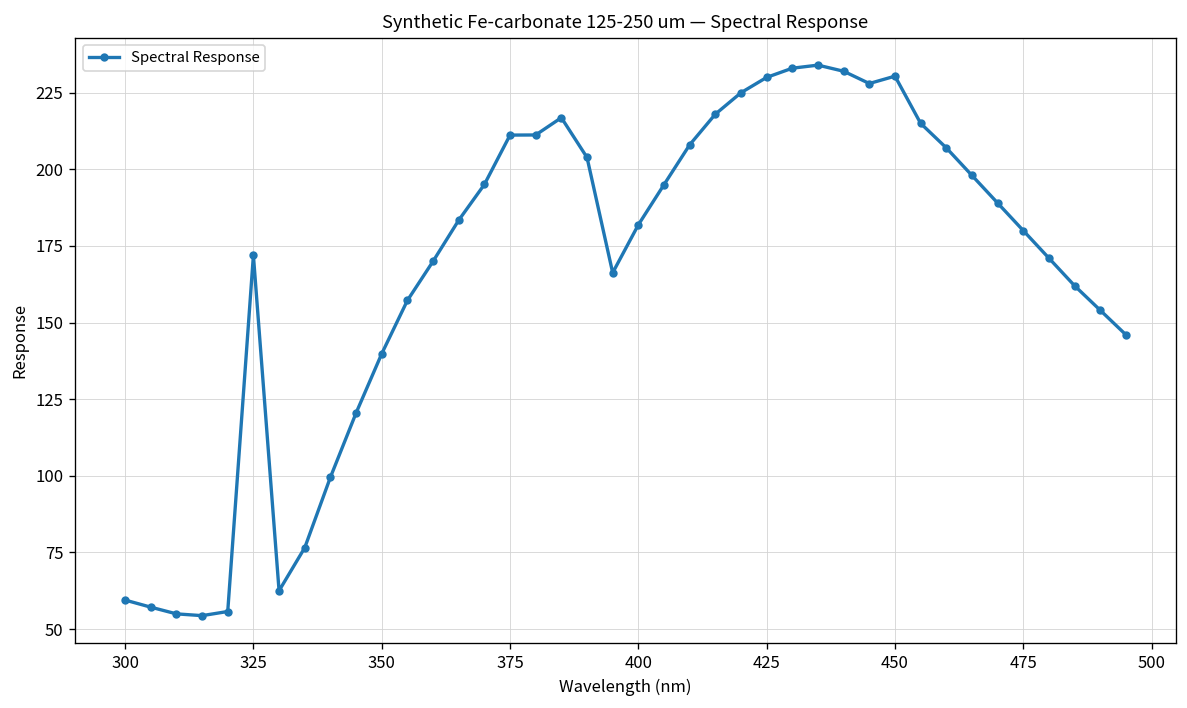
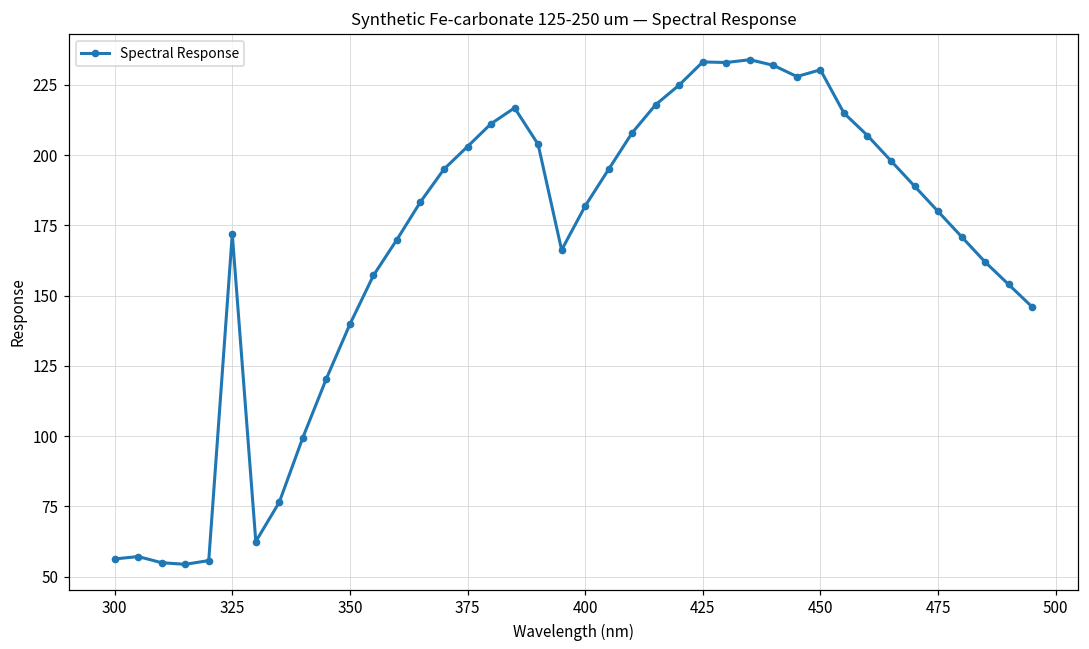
300: 59 -> 56
375: 211 -> 203
425: 230 -> 233
